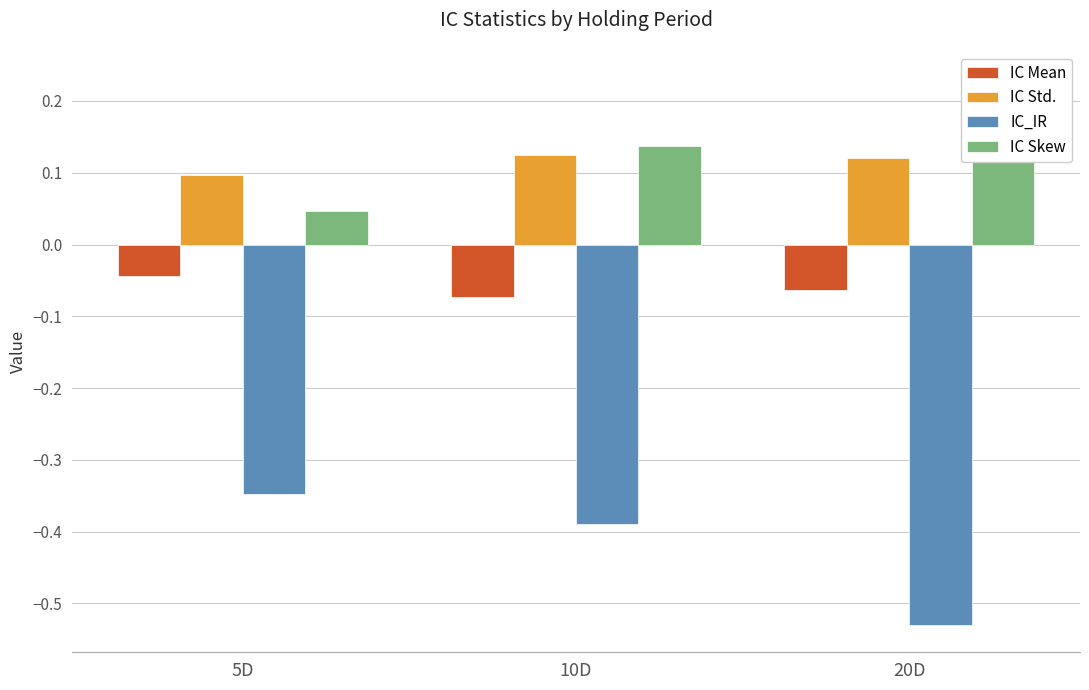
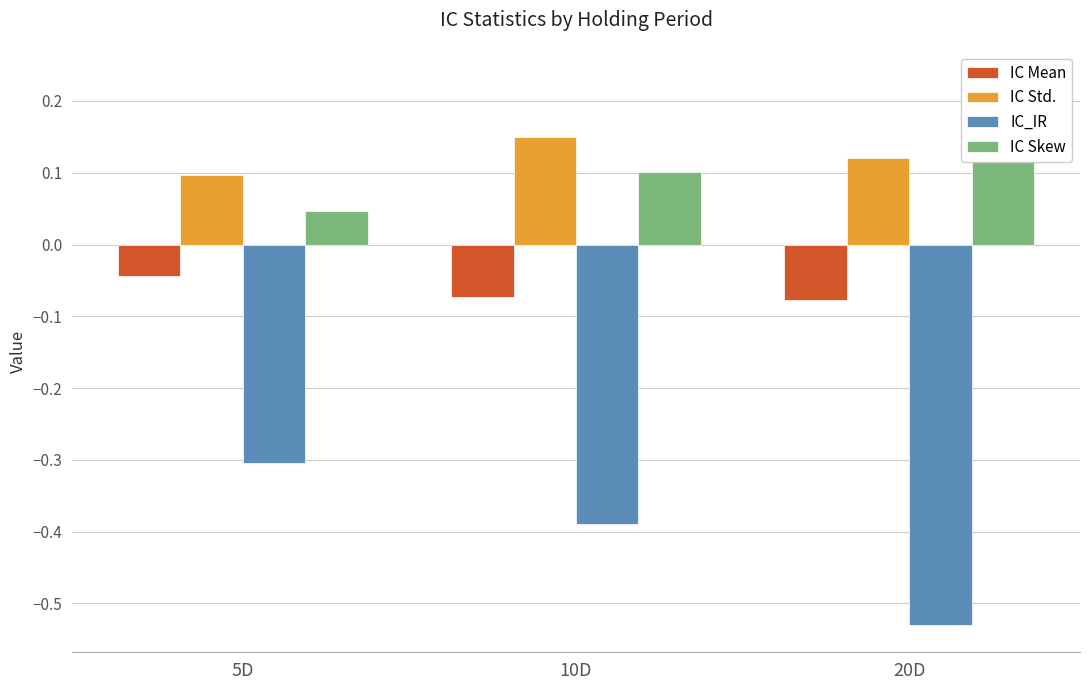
IC_IR, 5D: -0.35 -> -0.30
IC Std., 10D: 0.12 -> 0.15
IC Skew, 10D: 0.14 -> 0.10
IC Mean, 20D: -0.06 -> -0.08
